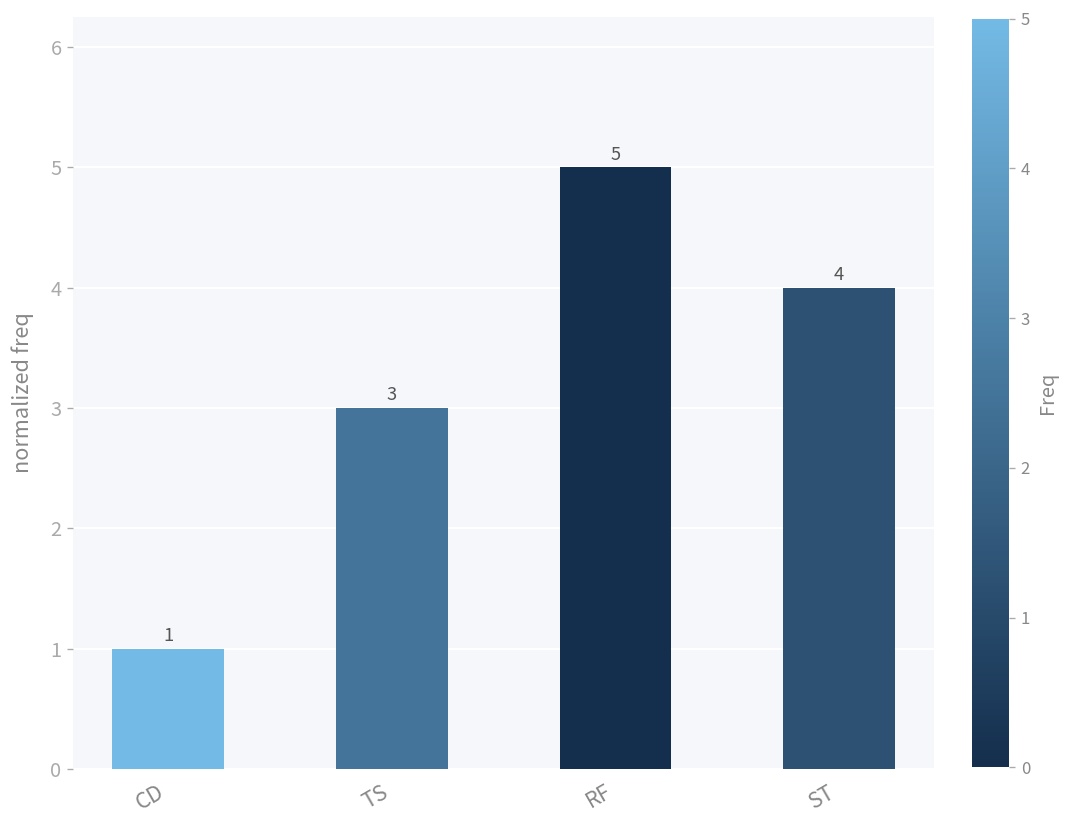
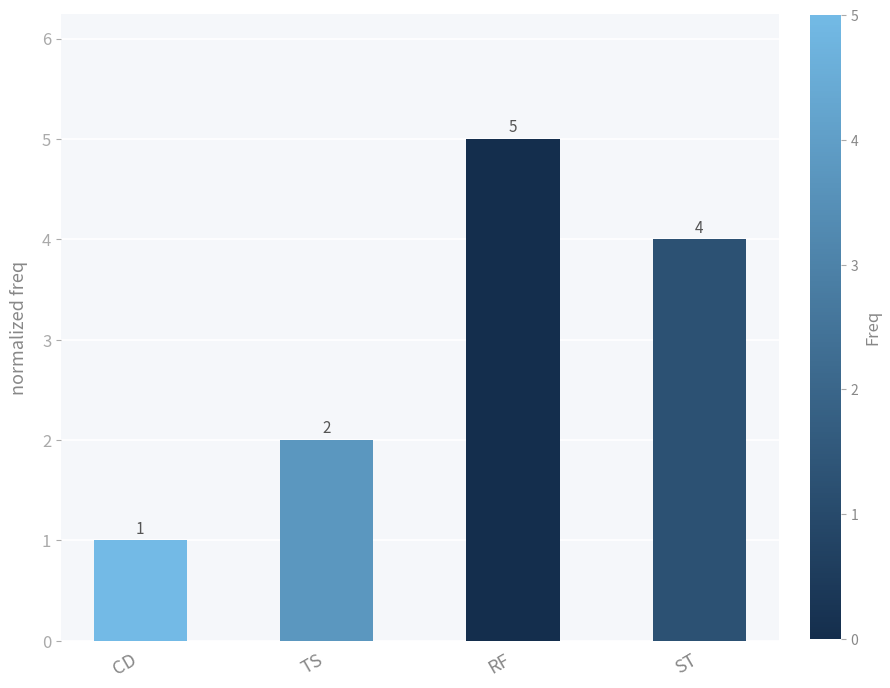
TS: 3 -> 2
